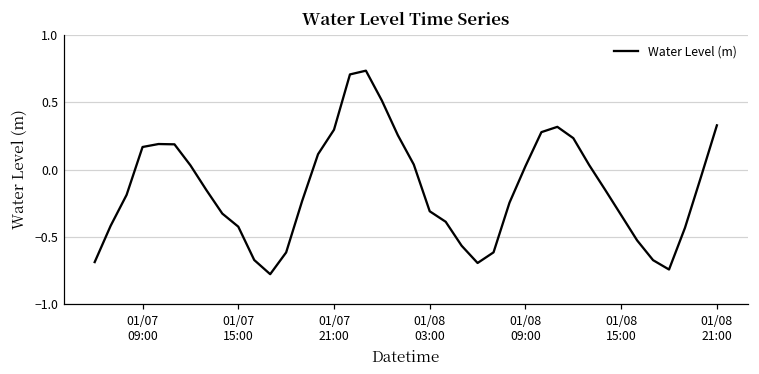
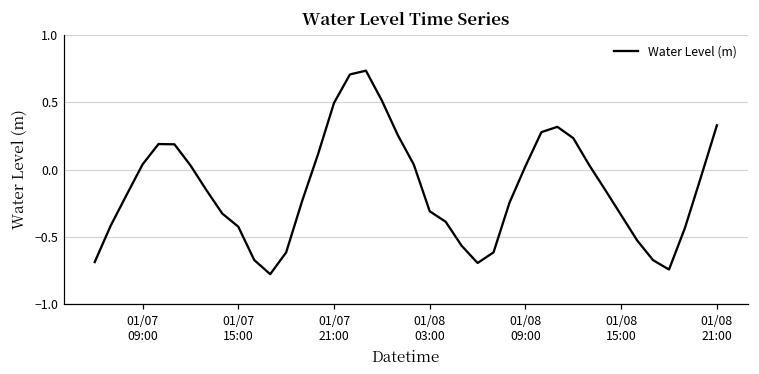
01/07 09:00: 0.17 -> 0.04
01/07 21:00: 0.29 -> 0.49
